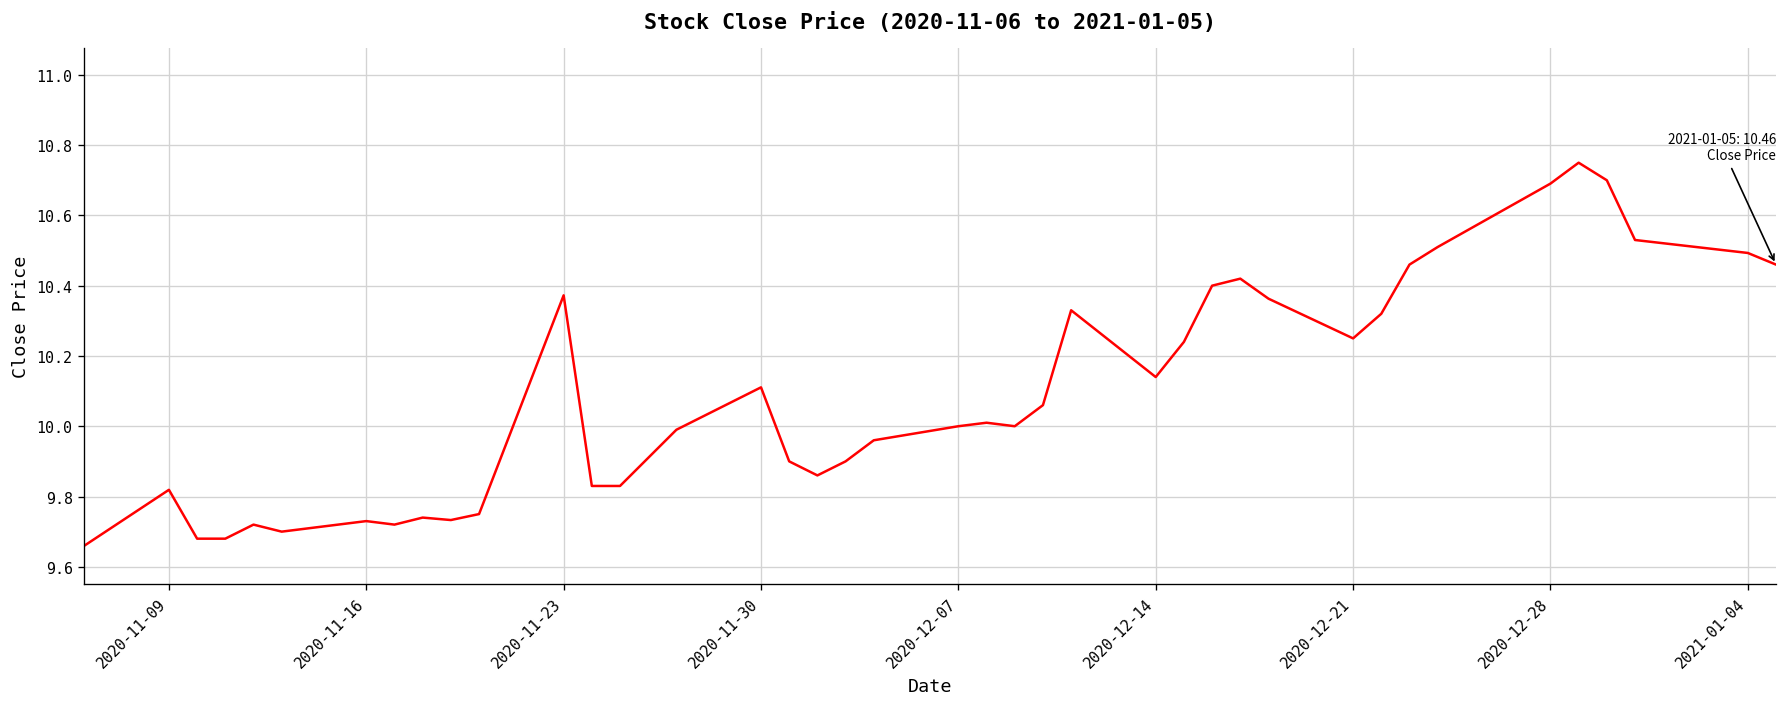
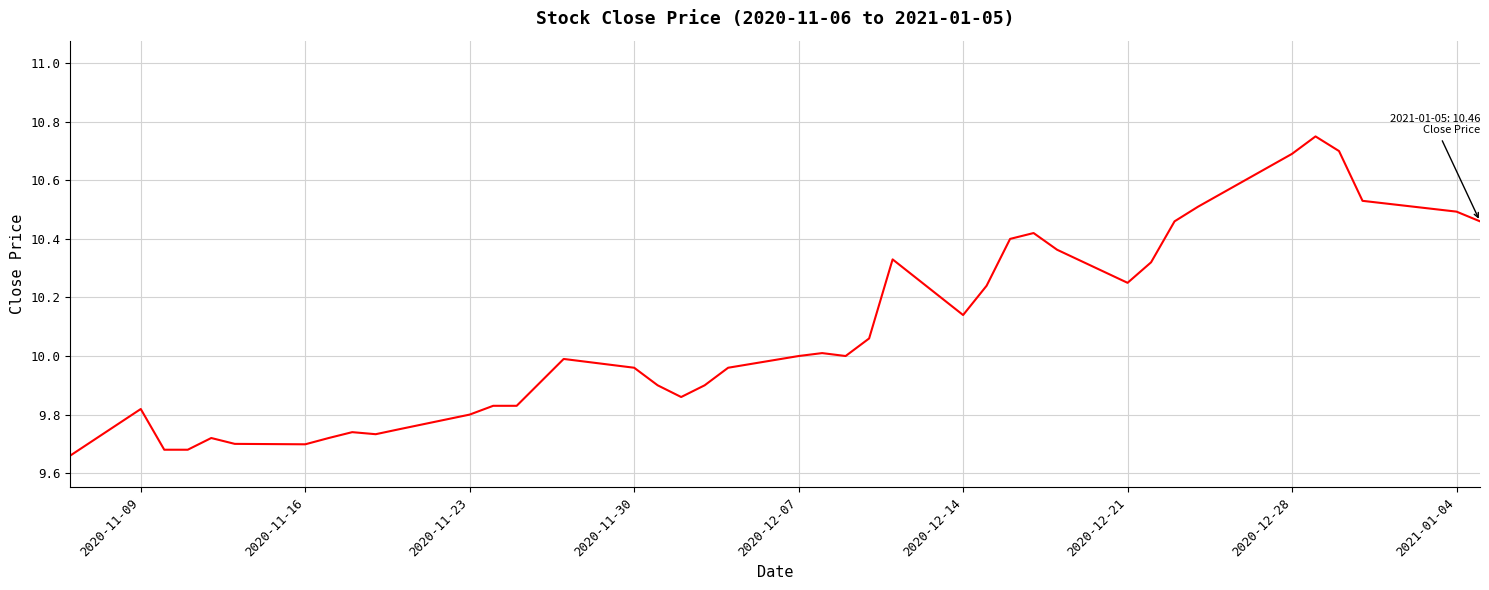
2020-11-16: 9.73 -> 9.70
2020-11-23: 10.37 -> 9.80
2020-11-30: 10.11 -> 9.96
